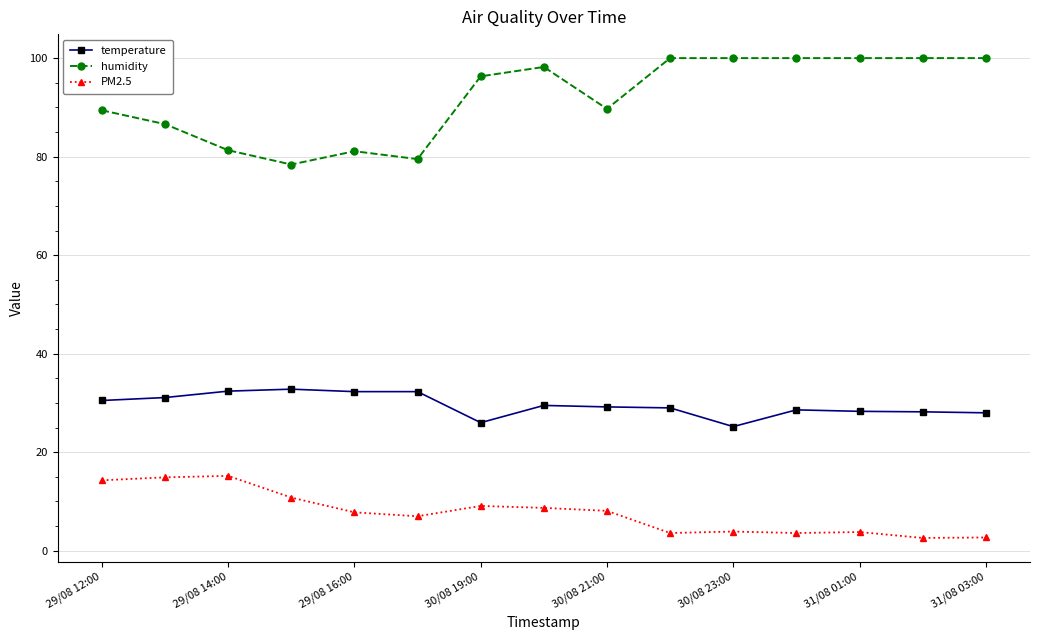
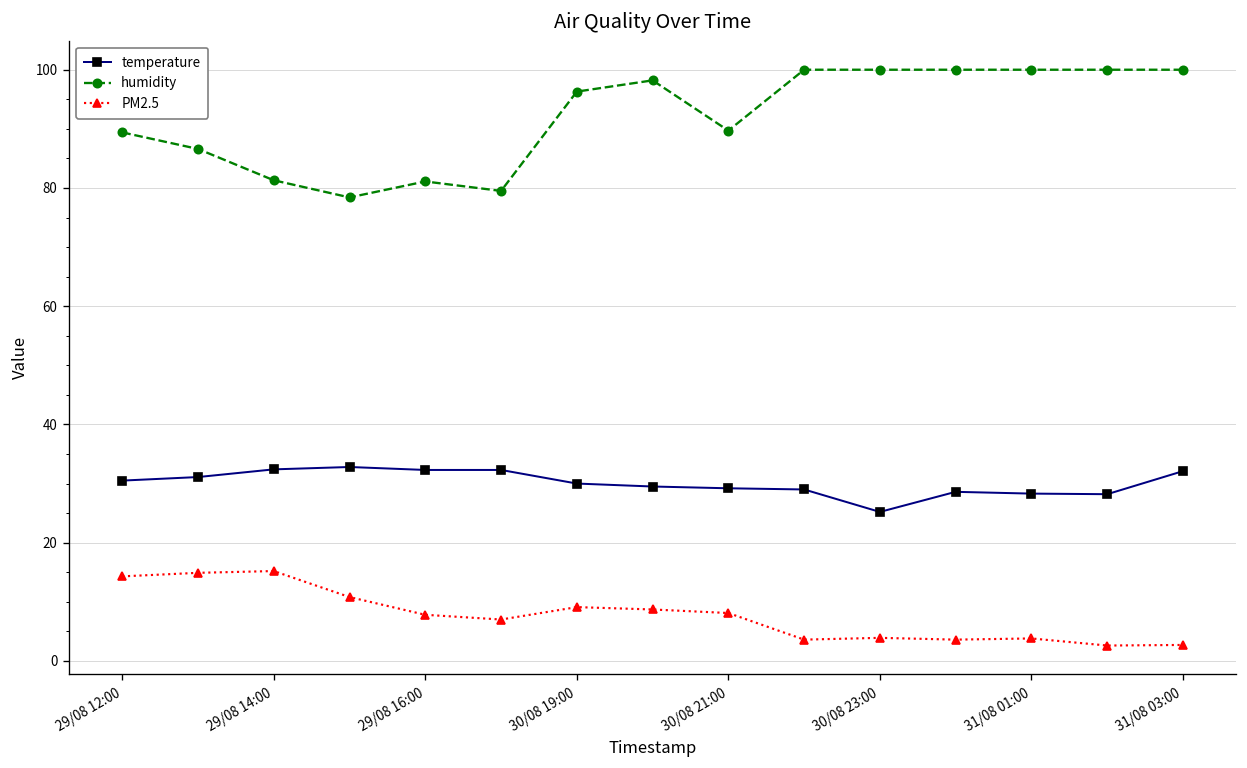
temperature, 30/08 19:00: 26 -> 30
temperature, 31/08 03:00: 28 -> 32
